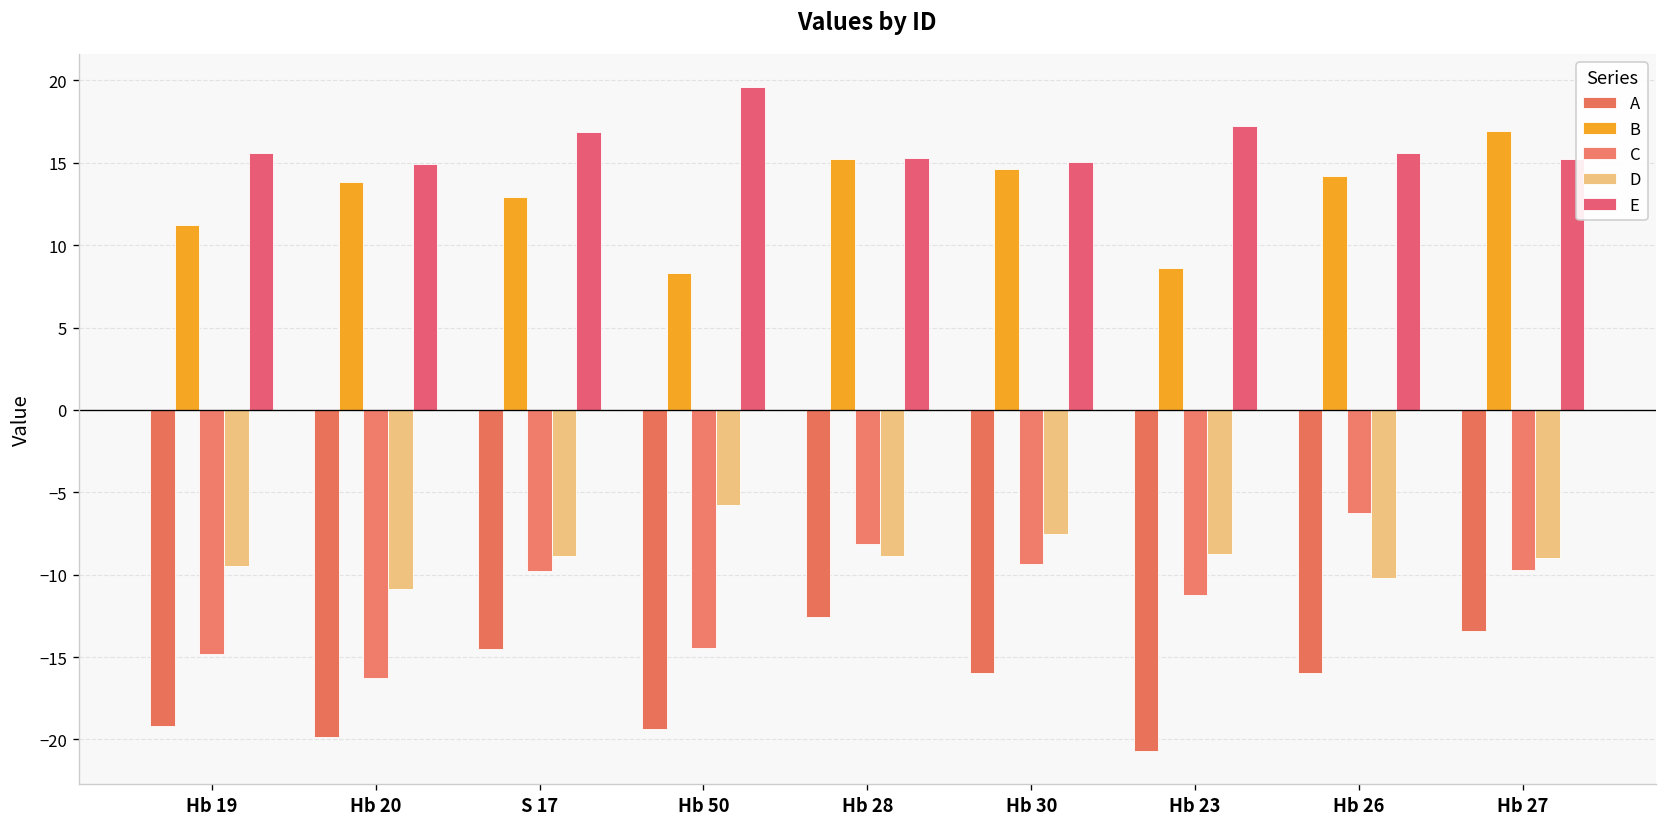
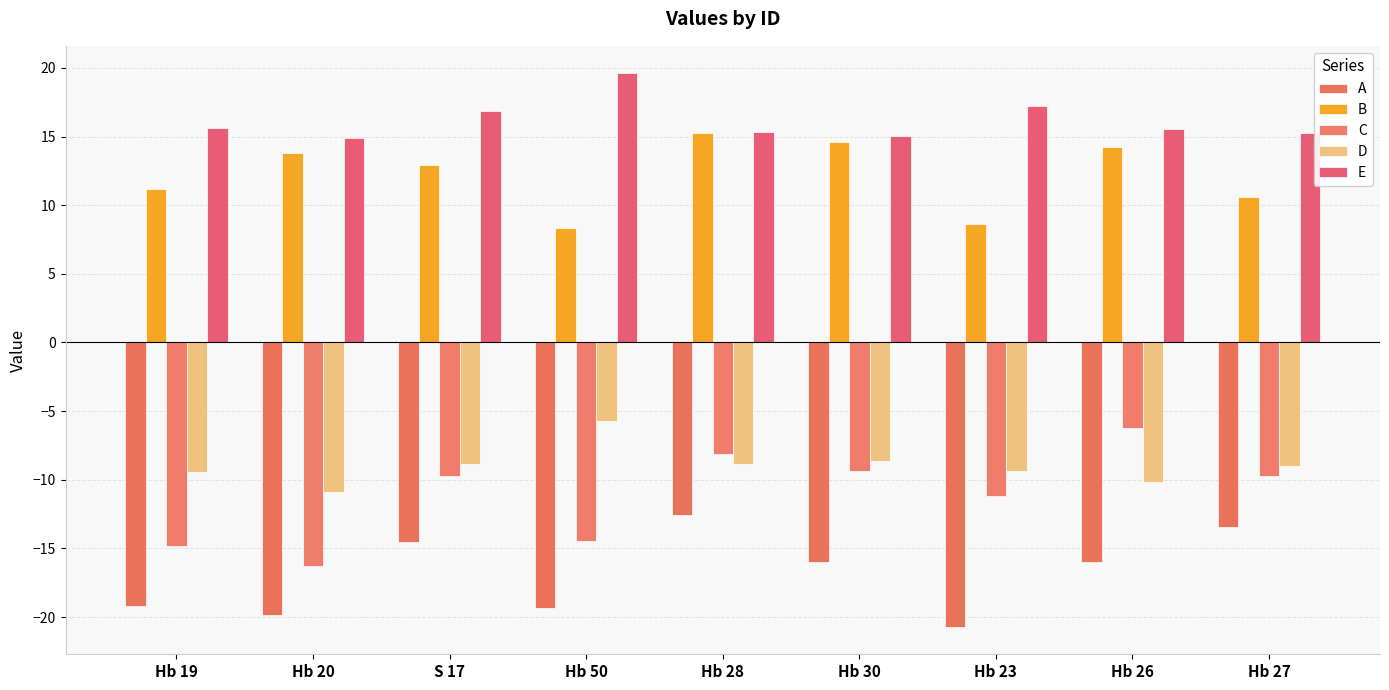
D, Hb 30: -7.5 -> -8.6
D, Hb 23: -8.7 -> -9.4
B, Hb 27: 17.0 -> 10.6
